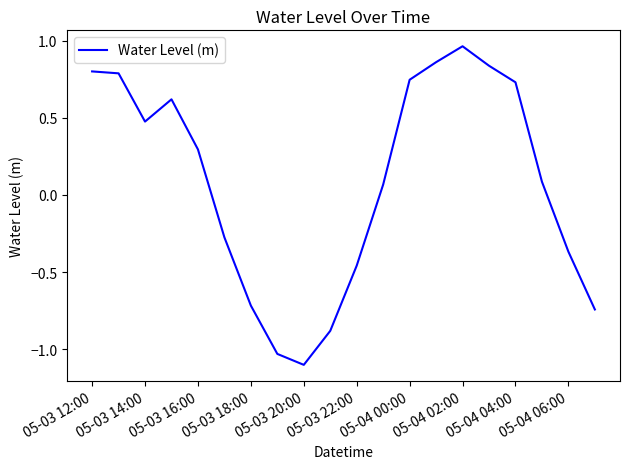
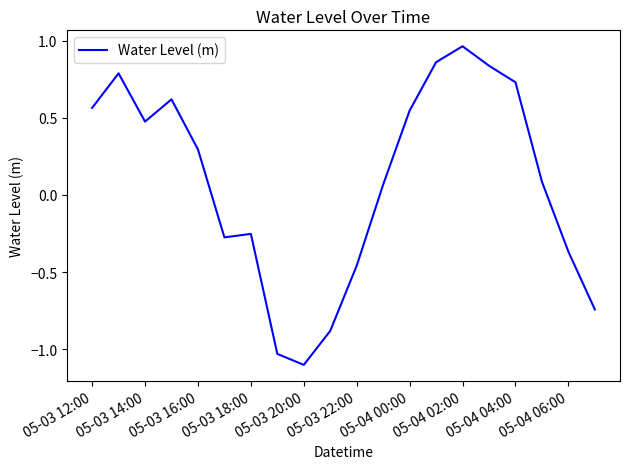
05-03 12:00: 0.80 -> 0.57
05-03 18:00: -0.72 -> -0.25
05-04 00:00: 0.75 -> 0.55
